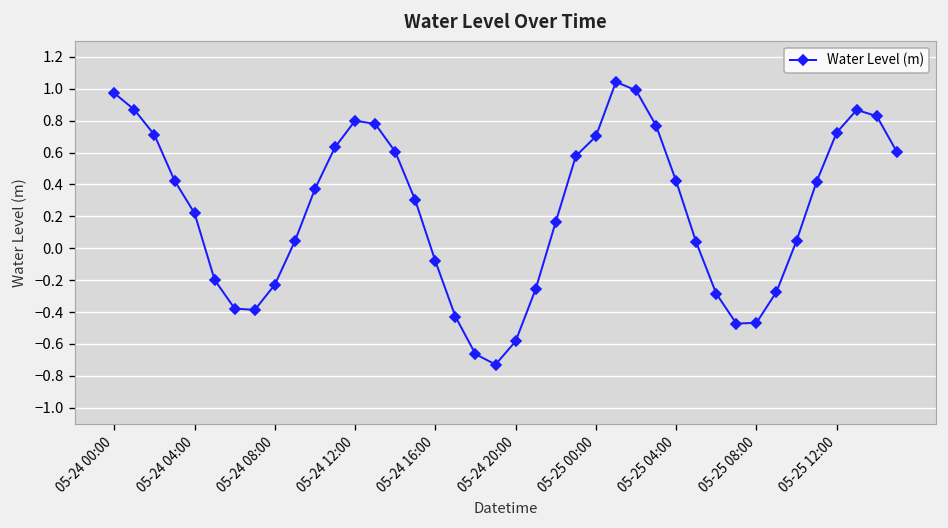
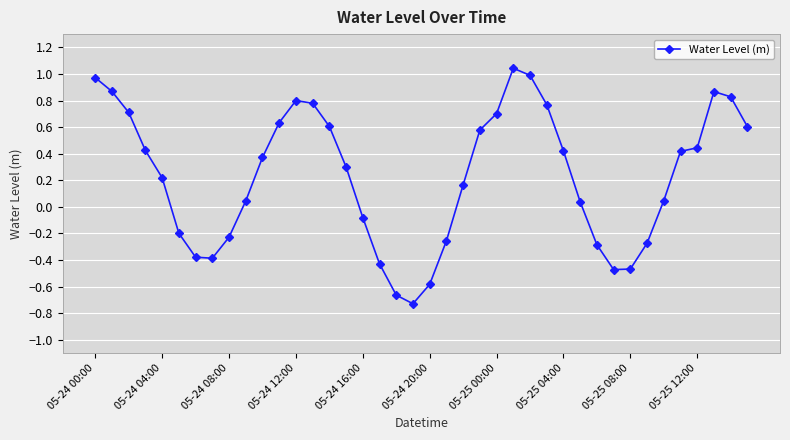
05-25 12:00: 0.73 -> 0.44
